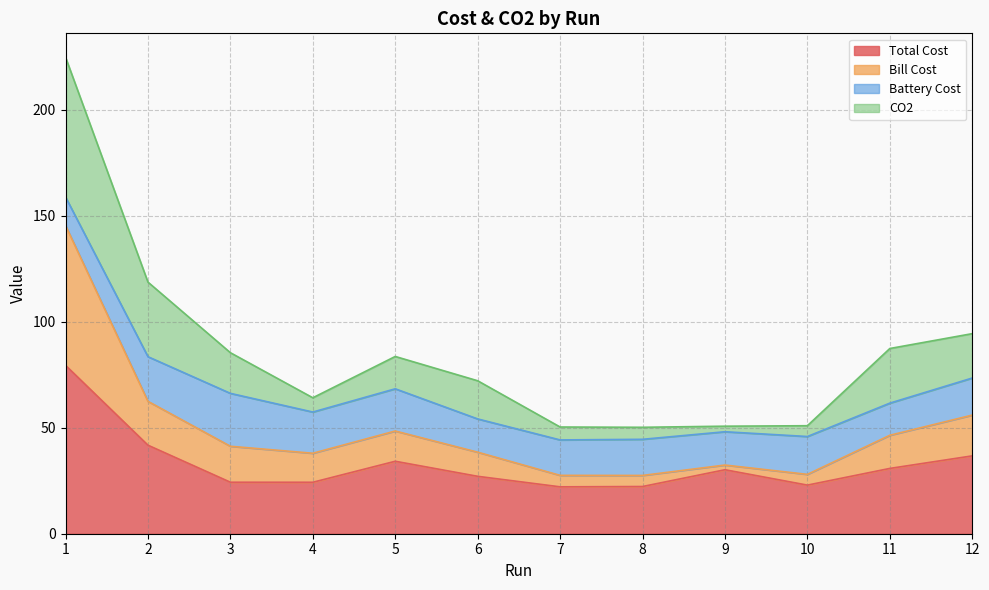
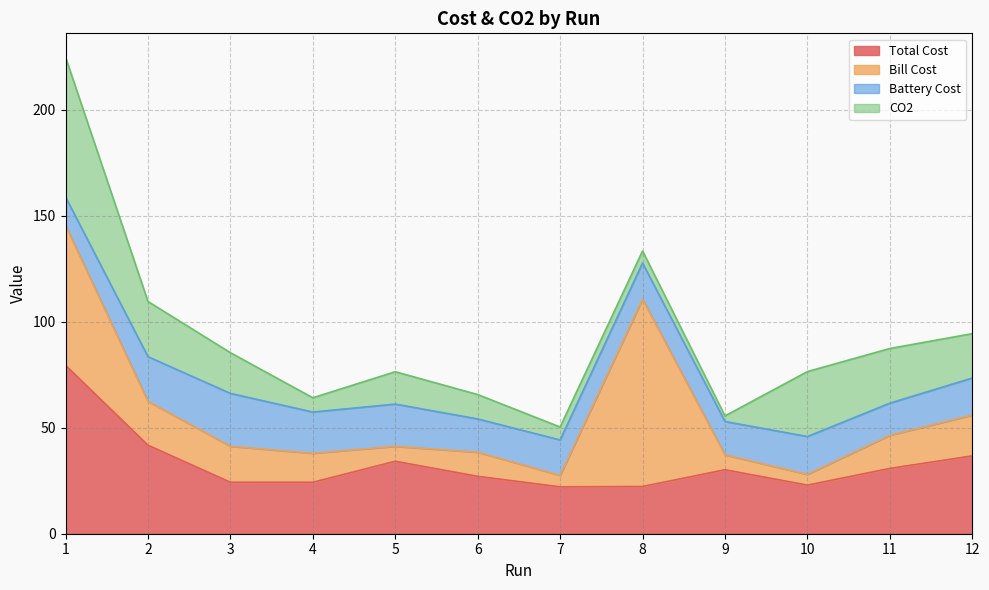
CO2, 2: 35 -> 26
Bill Cost, 5: 14 -> 7
CO2, 6: 18 -> 11
Bill Cost, 8: 5 -> 88
Bill Cost, 9: 2 -> 7
CO2, 10: 5 -> 31
